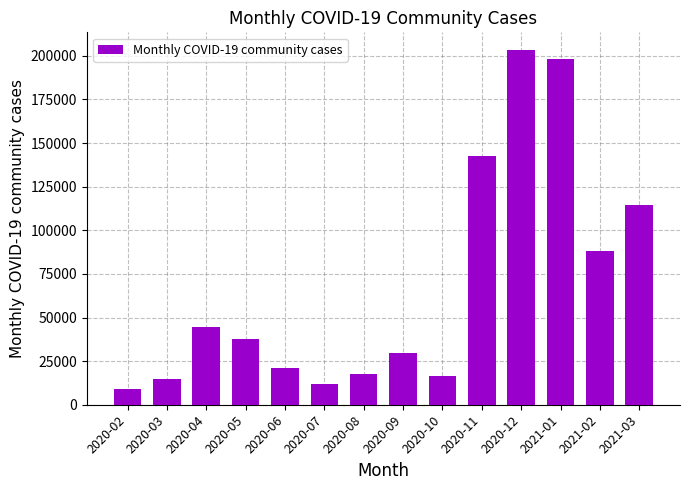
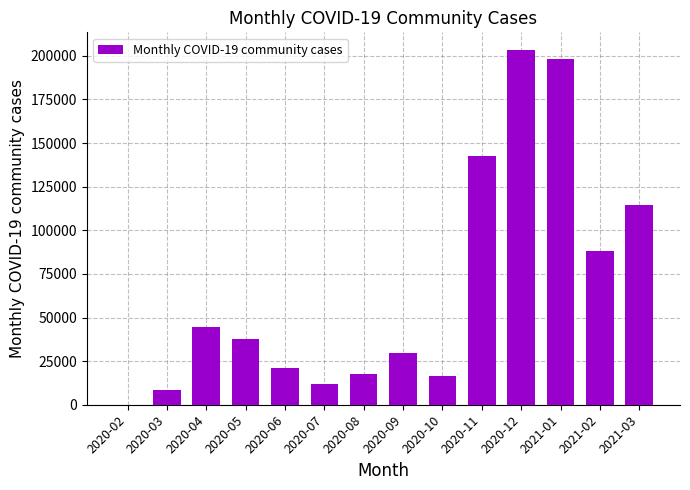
2020-02: 9000 -> 0
2020-03: 15000 -> 9000
